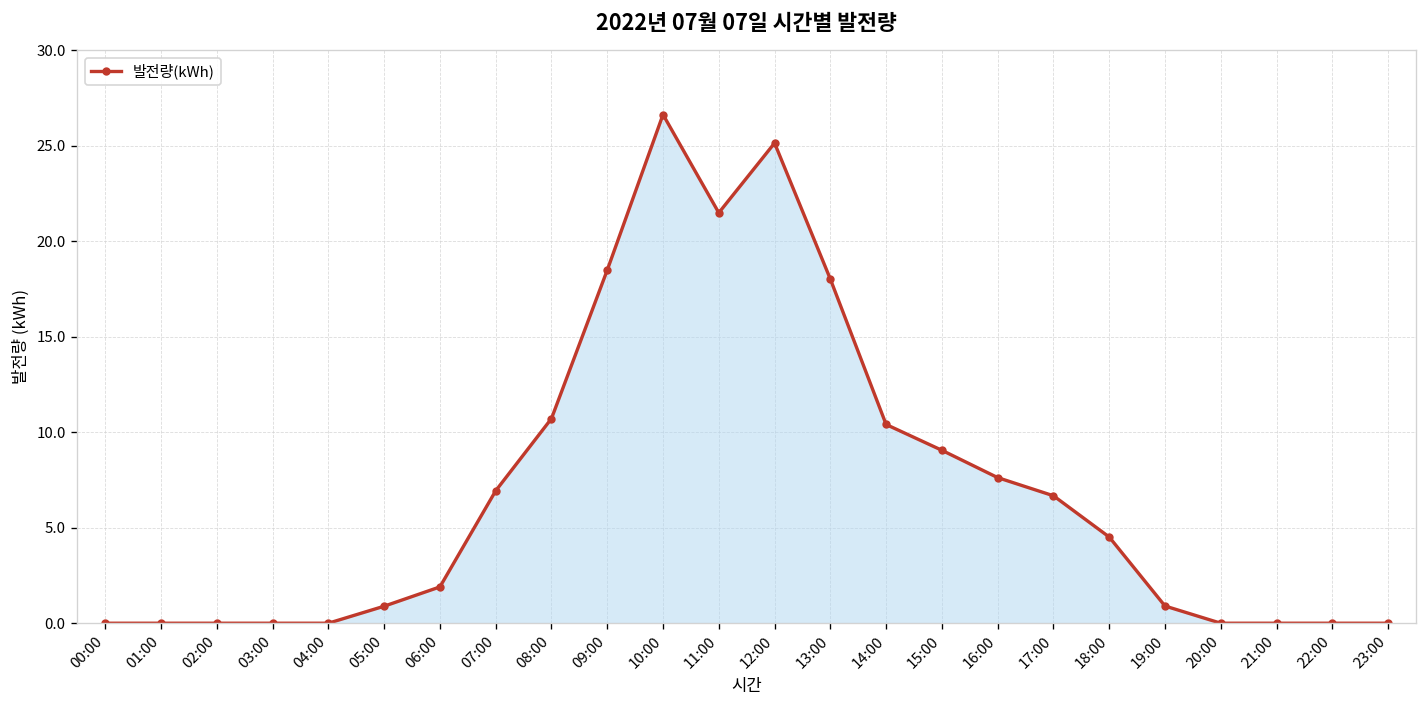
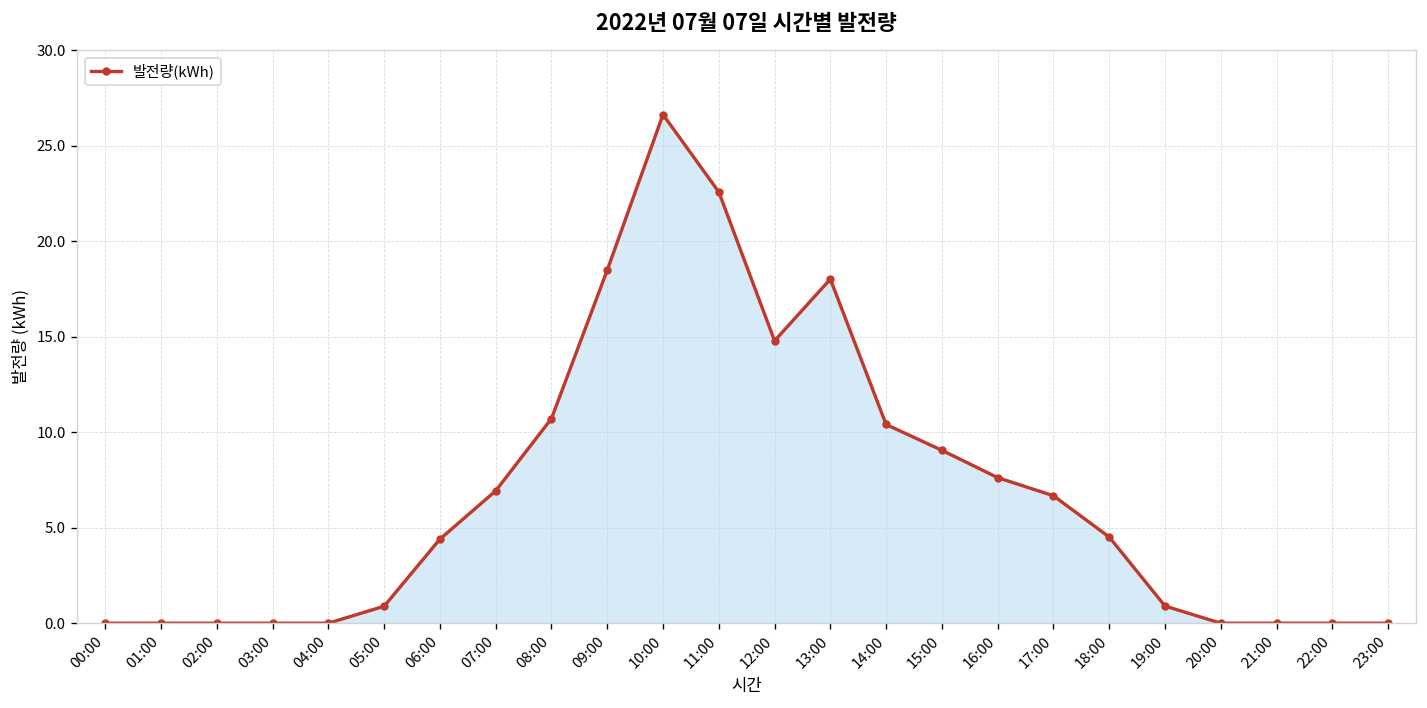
06:00: 1.9 -> 4.4
11:00: 21.5 -> 22.6
12:00: 25.1 -> 14.8
